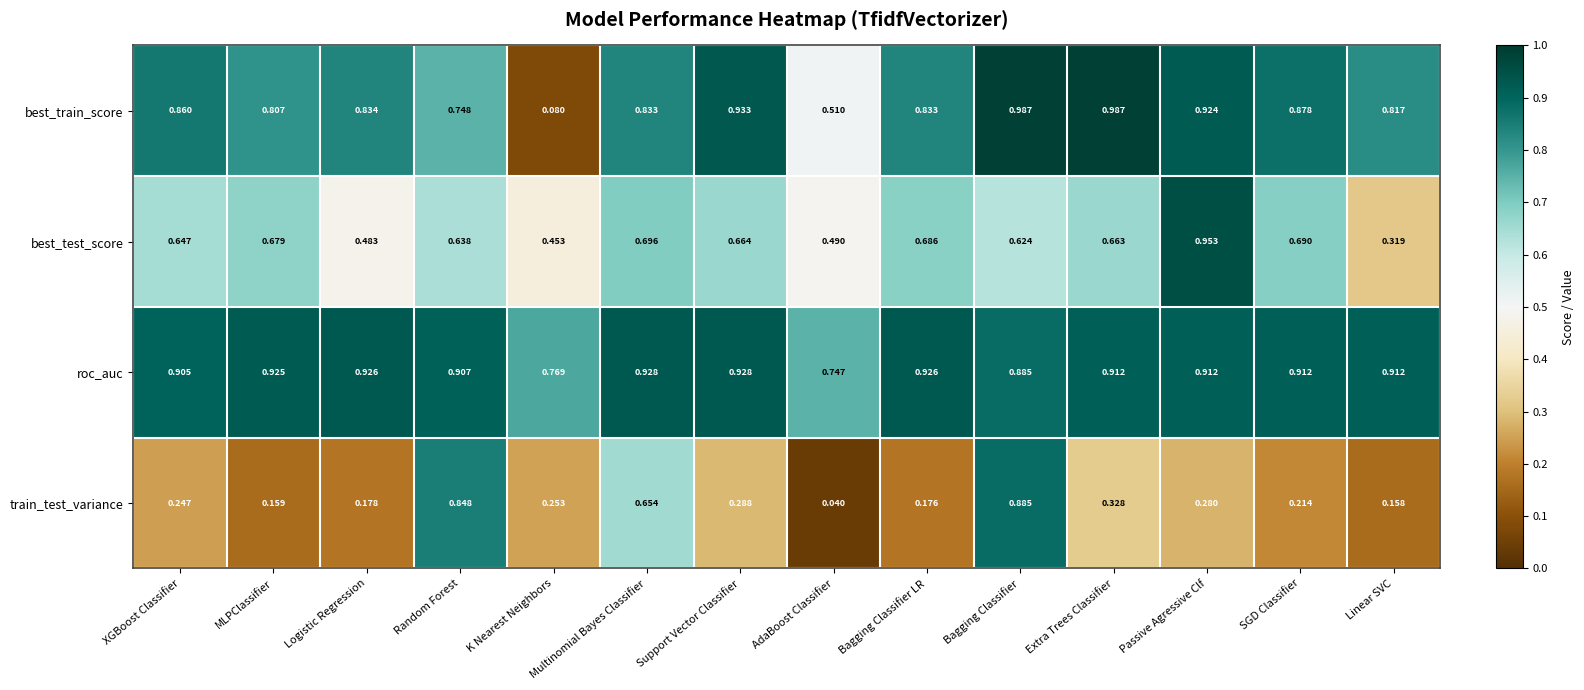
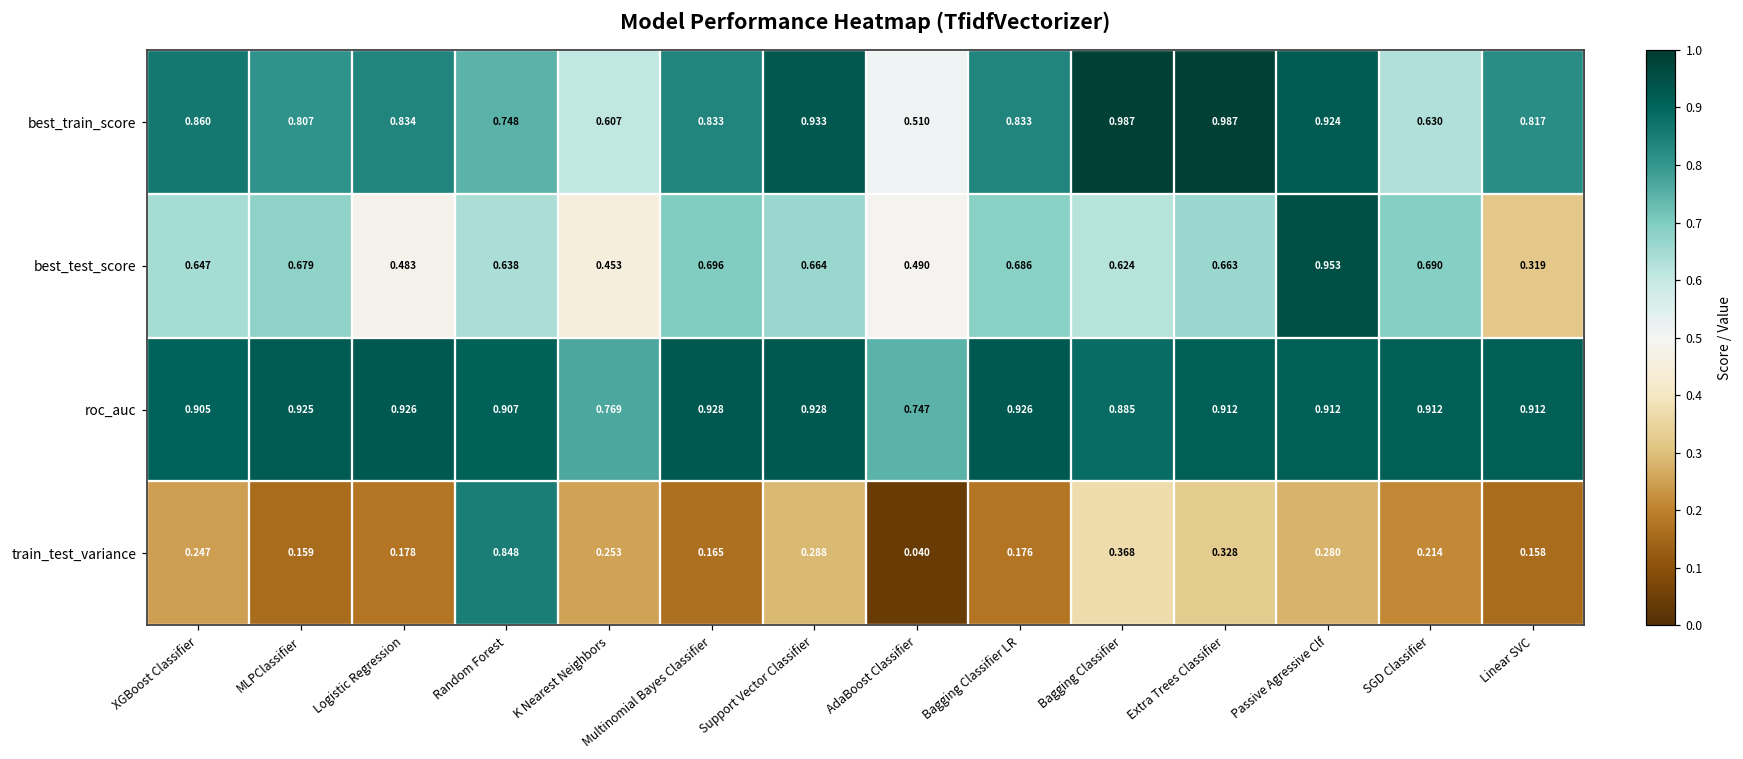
best_train_score, K Nearest Neighbors: 0.080 -> 0.607
best_train_score, SGD Classifier: 0.878 -> 0.630
train_test_variance, Multinomial Bayes Classifier: 0.654 -> 0.165
train_test_variance, Bagging Classifier: 0.885 -> 0.368
